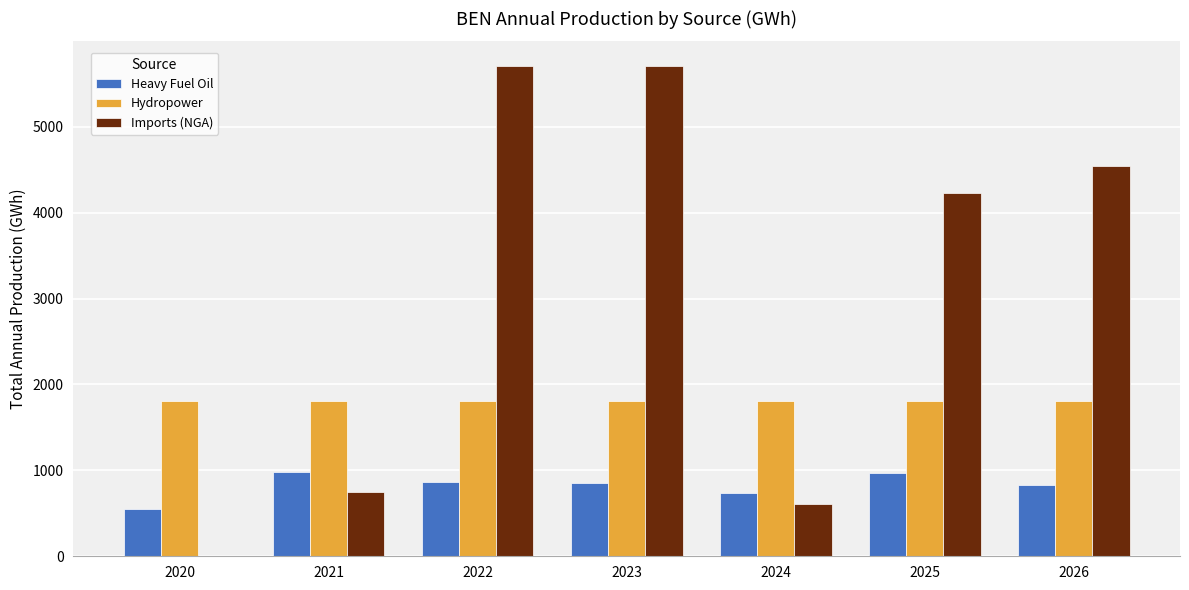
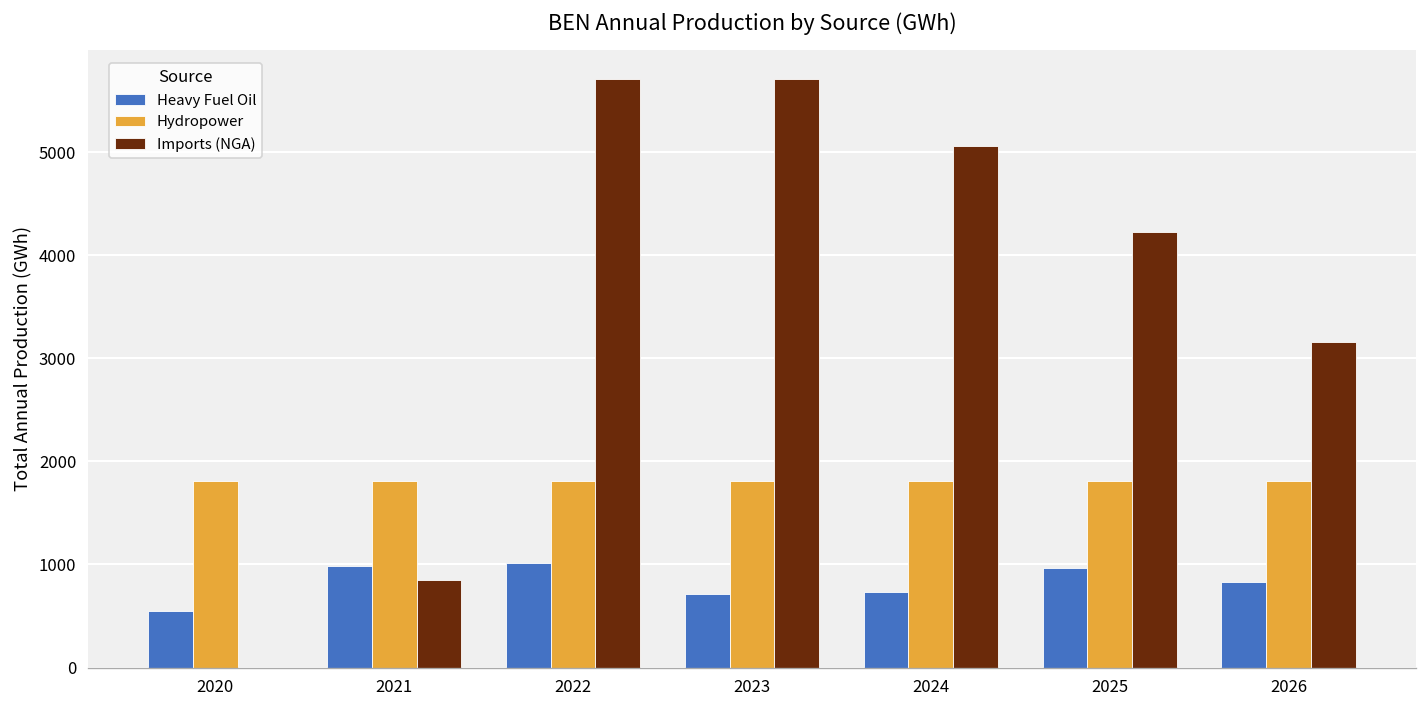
Imports (NGA), 2021: 700 -> 900
Heavy Fuel Oil, 2022: 900 -> 1000
Heavy Fuel Oil, 2023: 900 -> 700
Imports (NGA), 2024: 600 -> 5100
Imports (NGA), 2026: 4500 -> 3200
